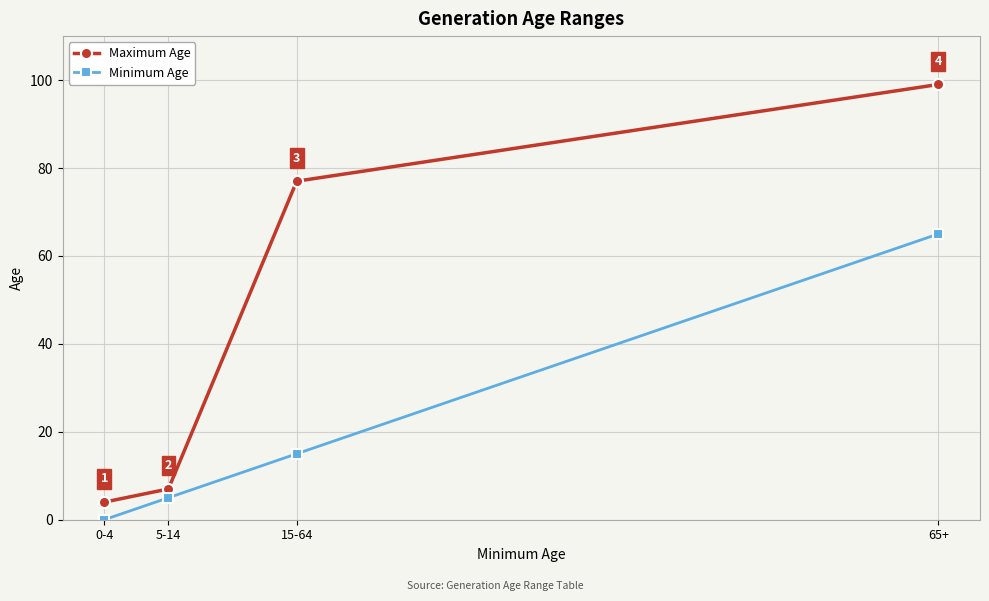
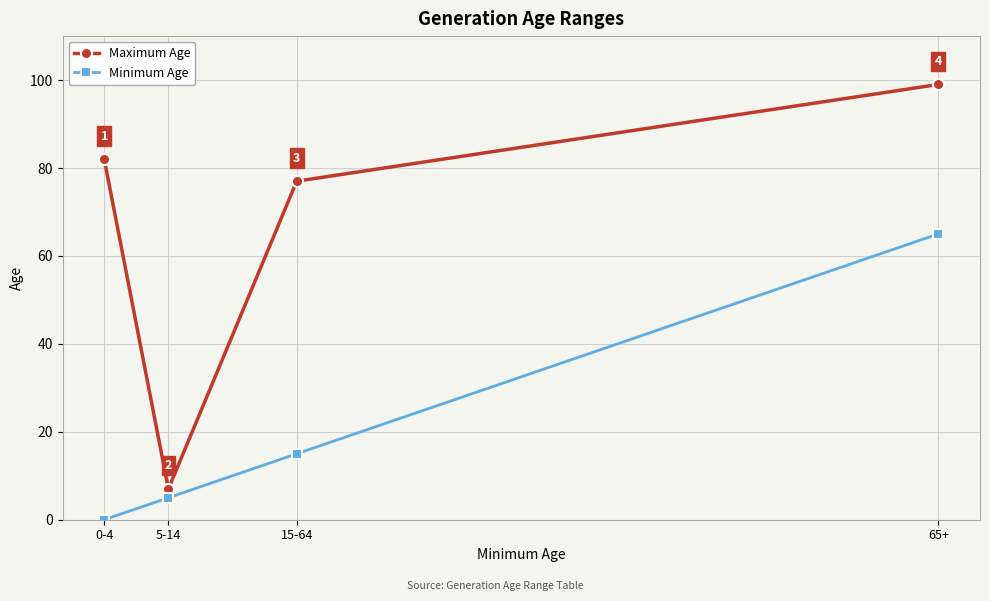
Maximum Age, 0-4: 4 -> 82
